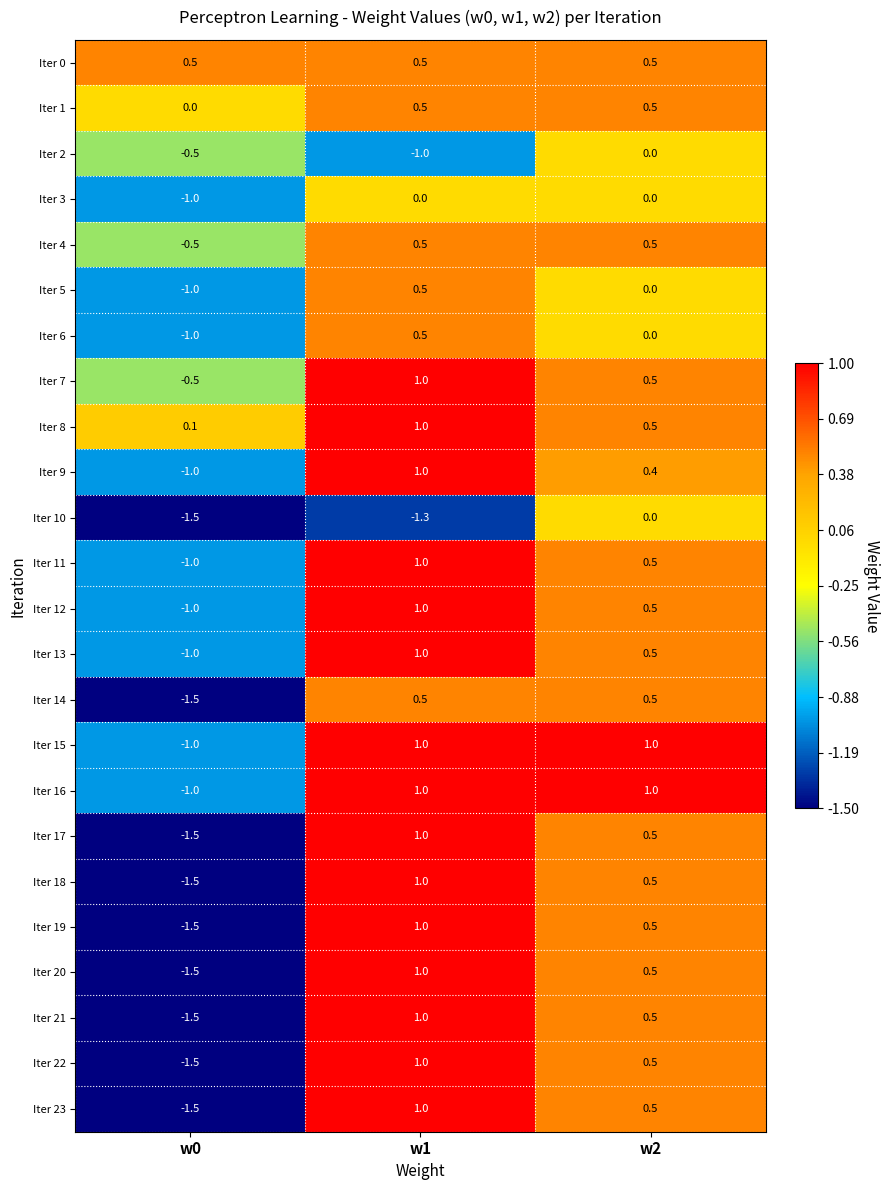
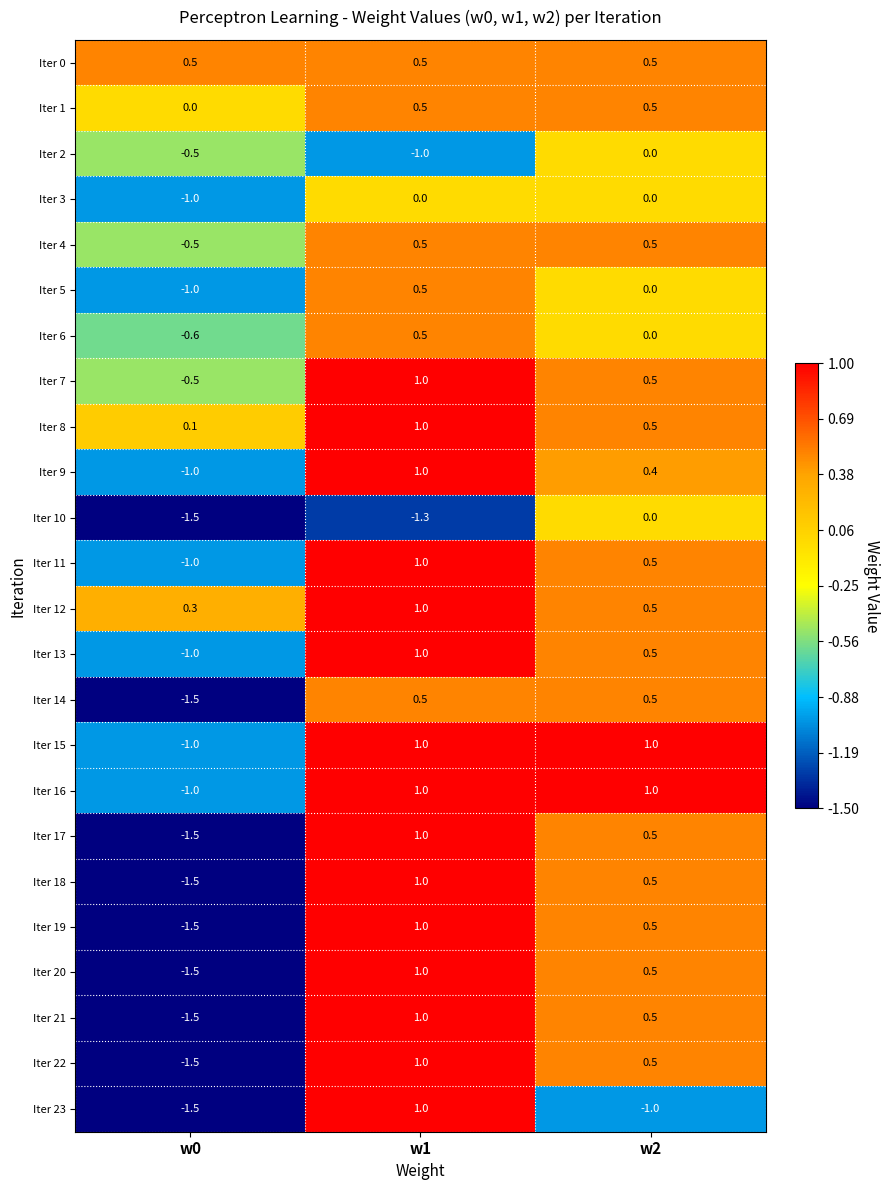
Iter 6, w0: -1.0 -> -0.6
Iter 12, w0: -1.0 -> 0.3
Iter 23, w2: 0.5 -> -1.0
